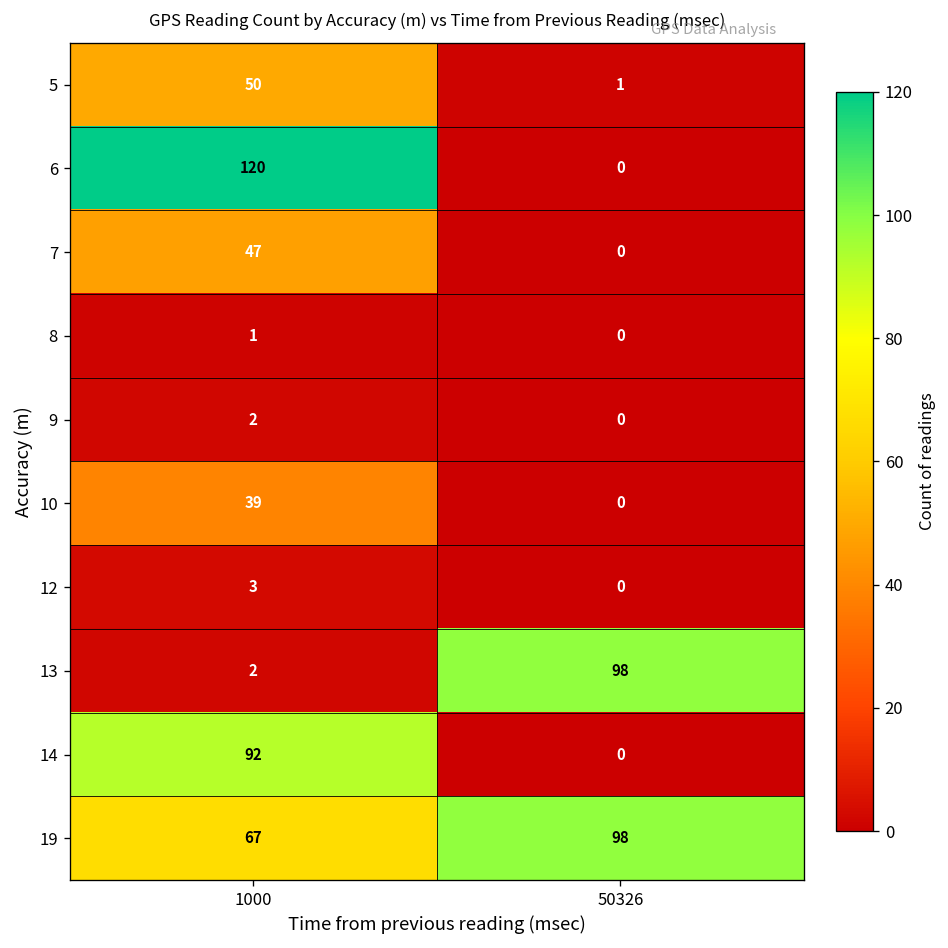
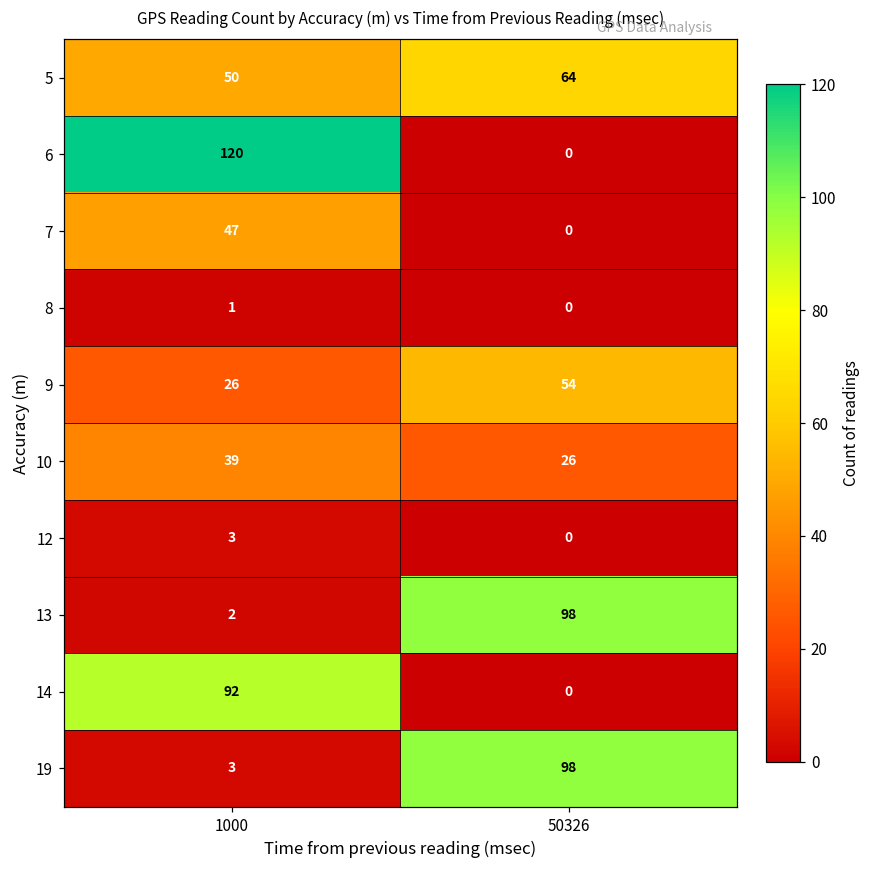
5, 50326: 1 -> 64
9, 1000: 2 -> 26
9, 50326: 0 -> 54
10, 50326: 0 -> 26
19, 1000: 67 -> 3
